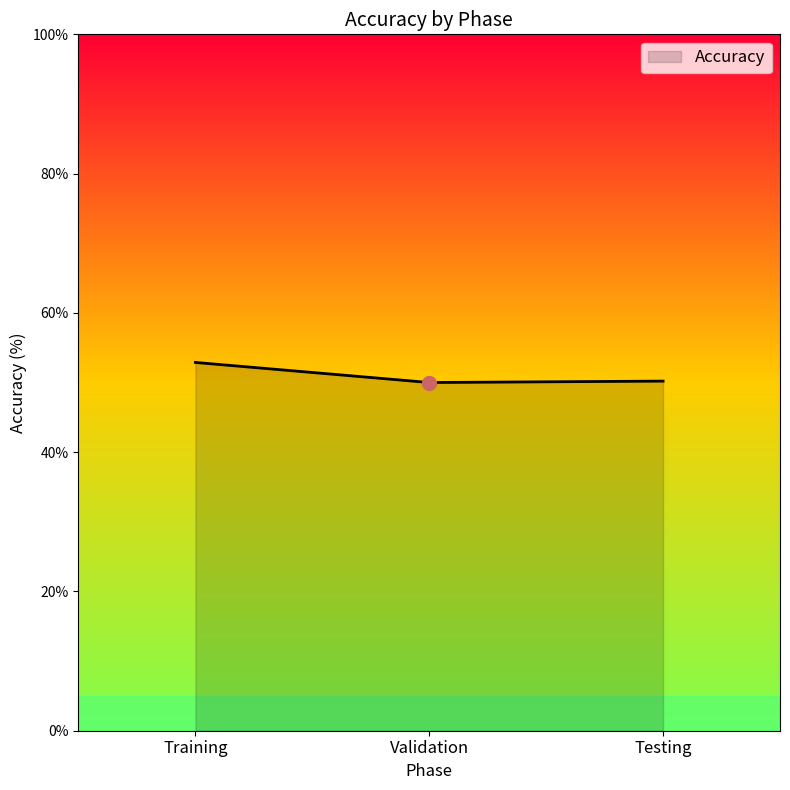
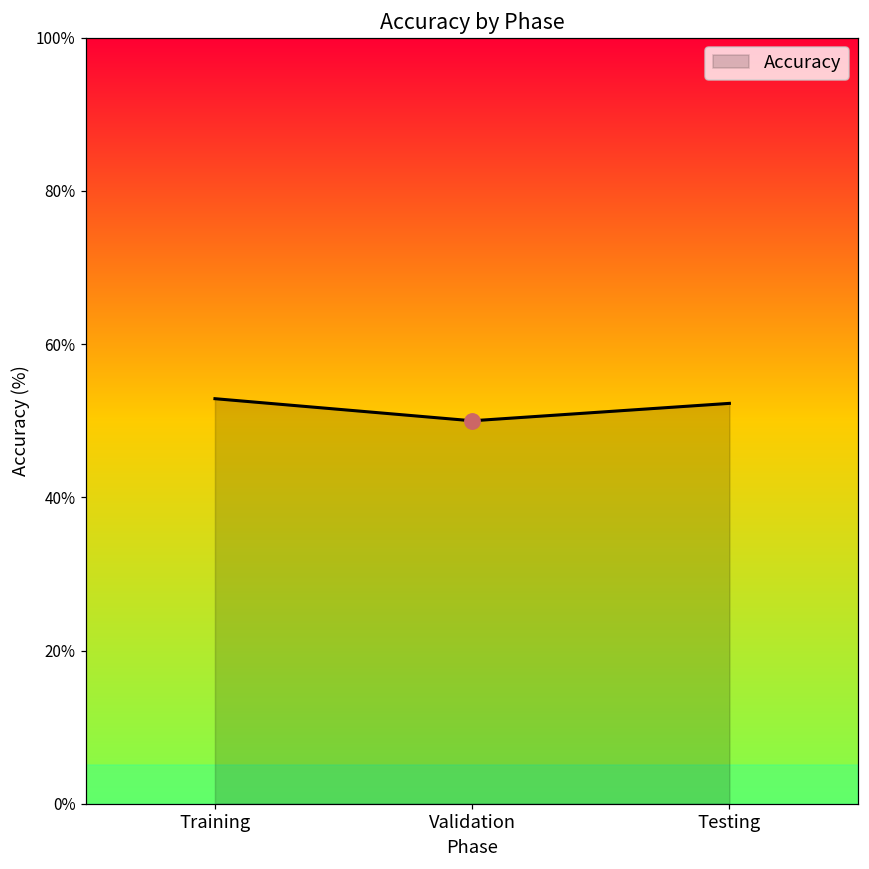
Accuracy, Testing: 50% -> 52%
